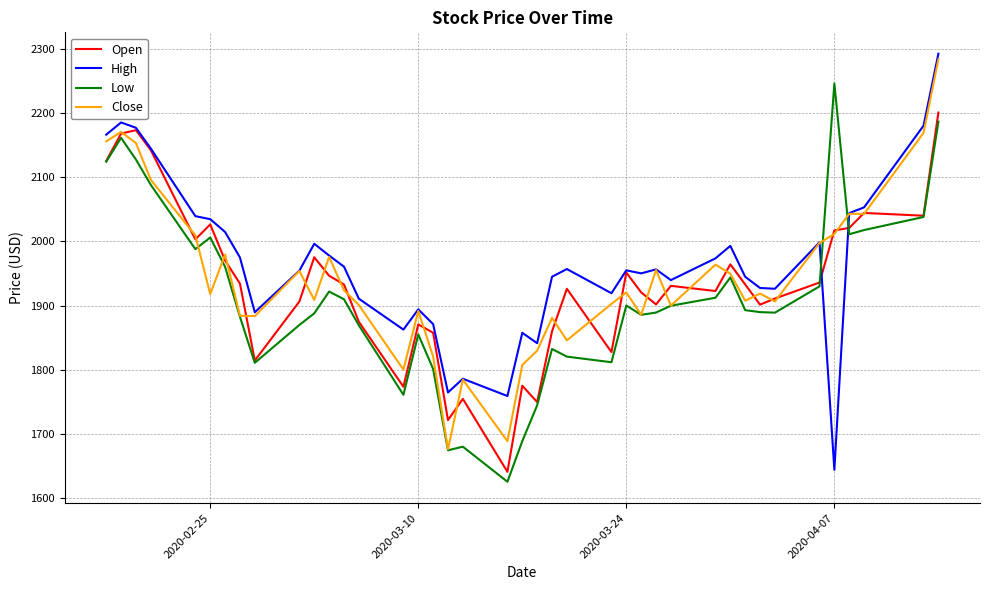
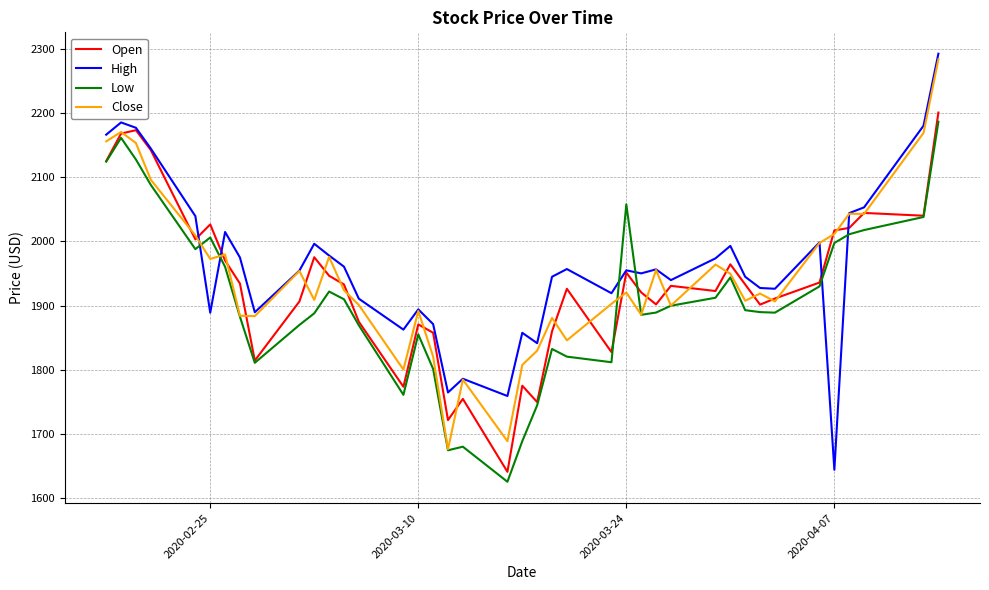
High, 2020-02-25: 2030 -> 1890
Close, 2020-02-25: 1920 -> 1970
Low, 2020-03-24: 1900 -> 2060
Low, 2020-04-07: 2250 -> 2000
